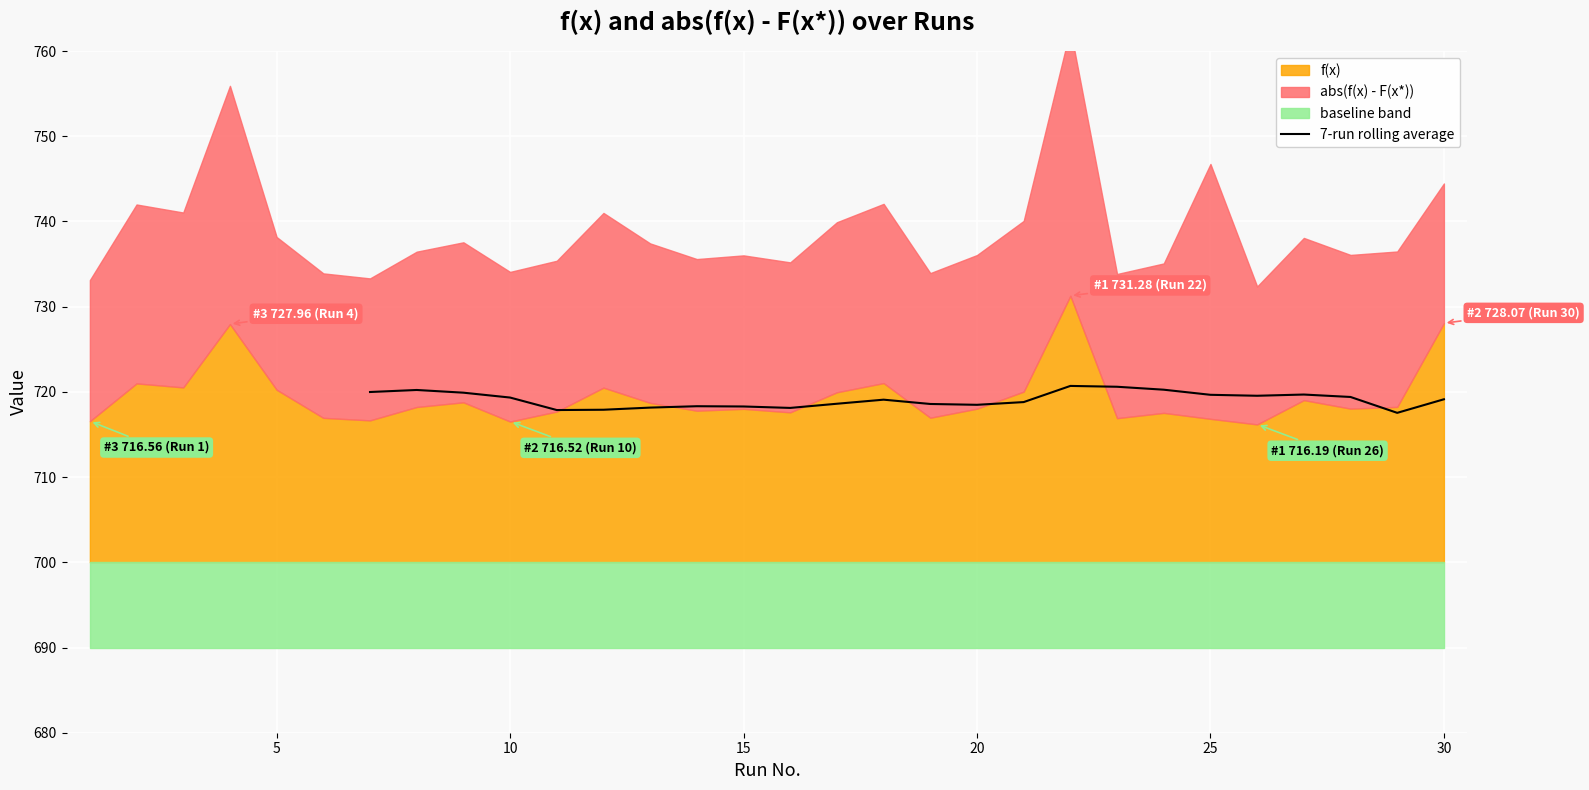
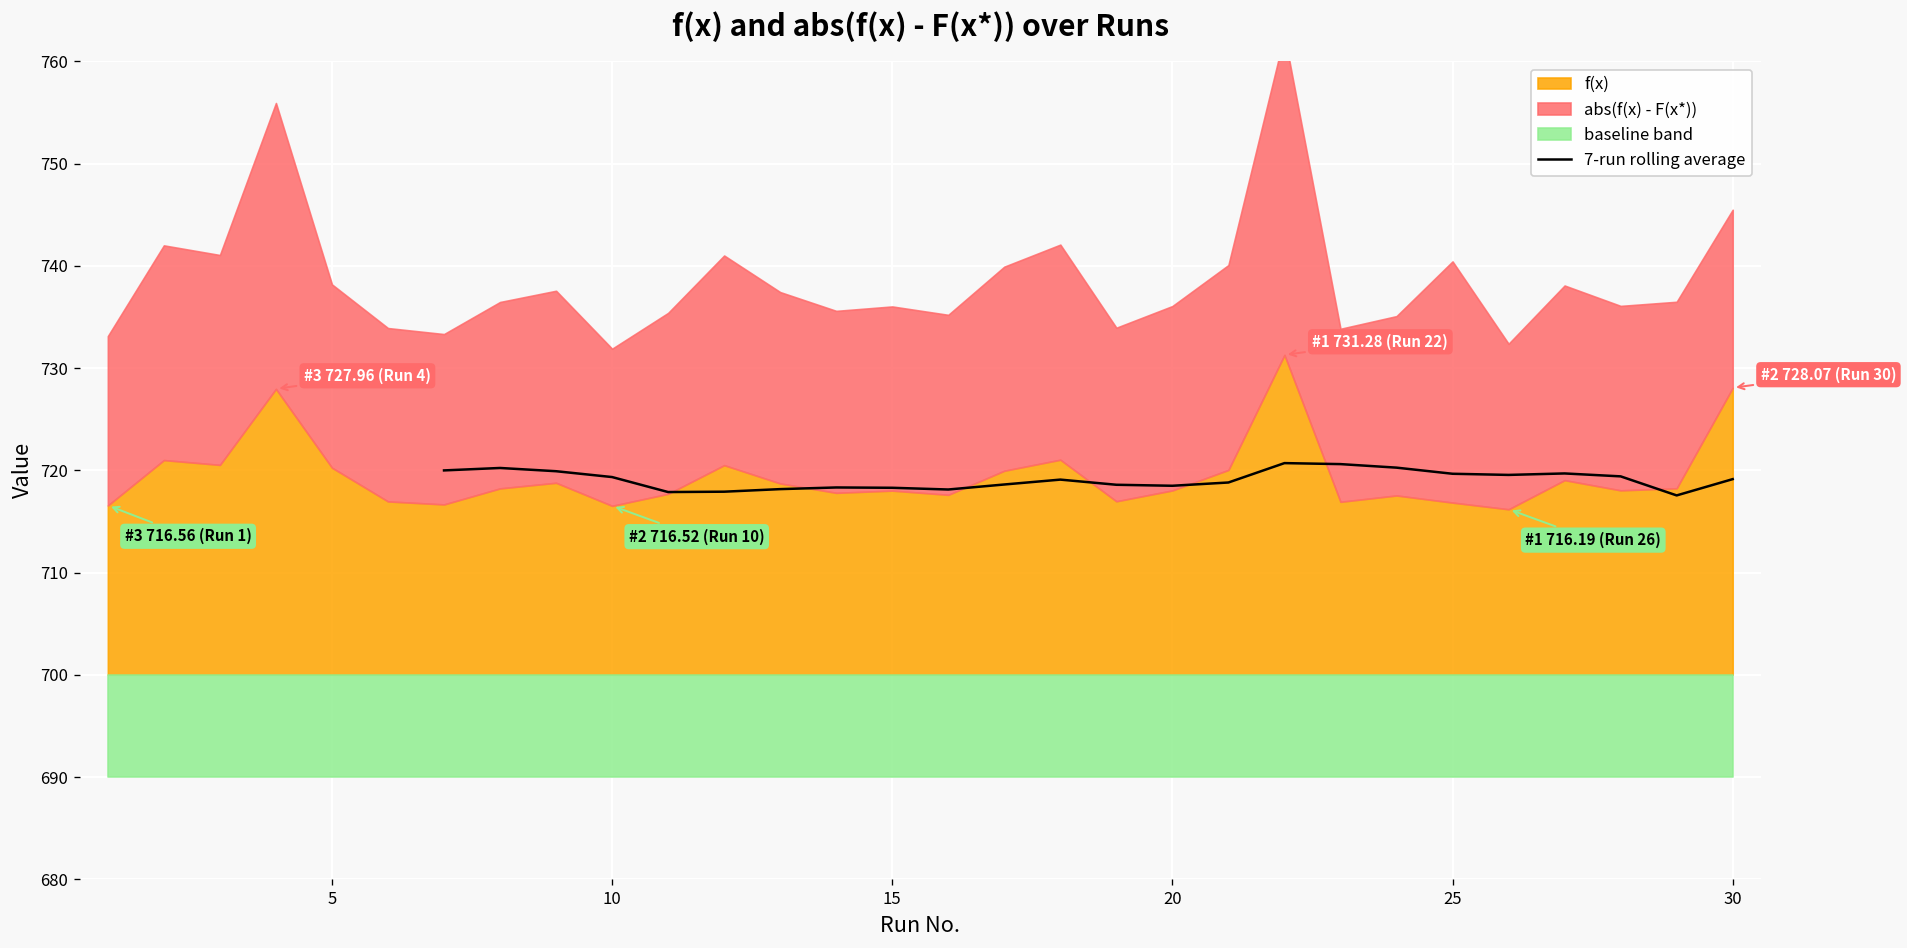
abs(f(x) - F(x*)), 10: 18 -> 15
abs(f(x) - F(x*)), 25: 30 -> 24
abs(f(x) - F(x*)), 30: 16 -> 17
